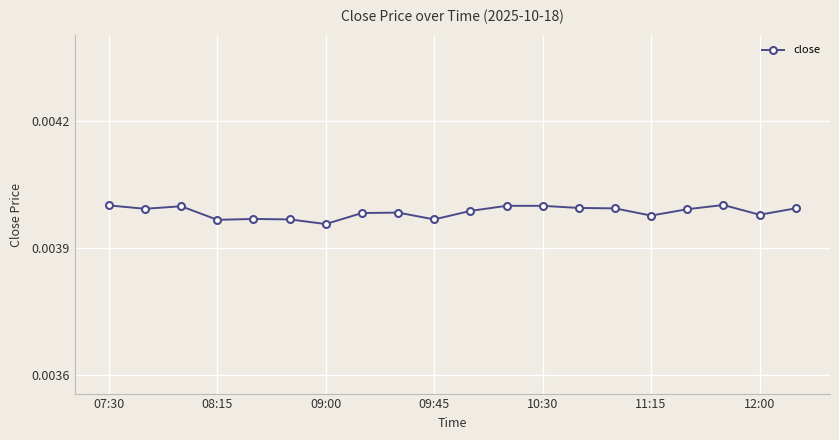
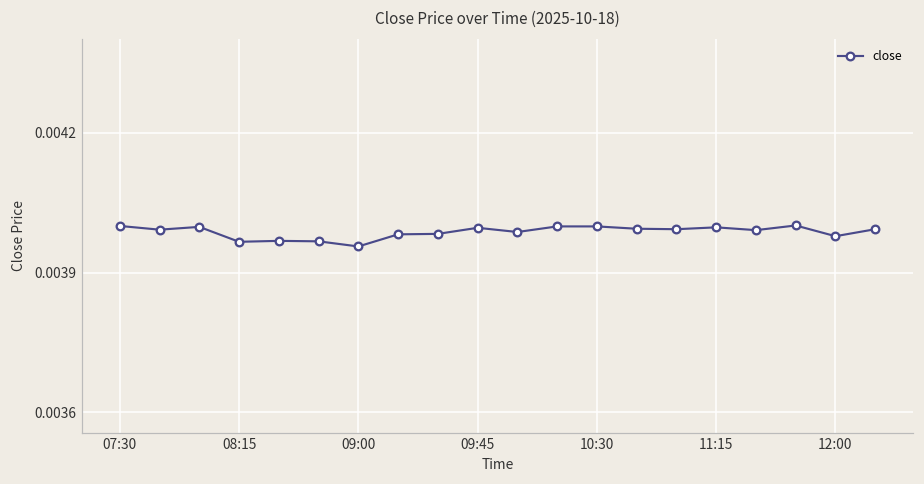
09:45: 0.00397 -> 0.00400
11:15: 0.00398 -> 0.00400
